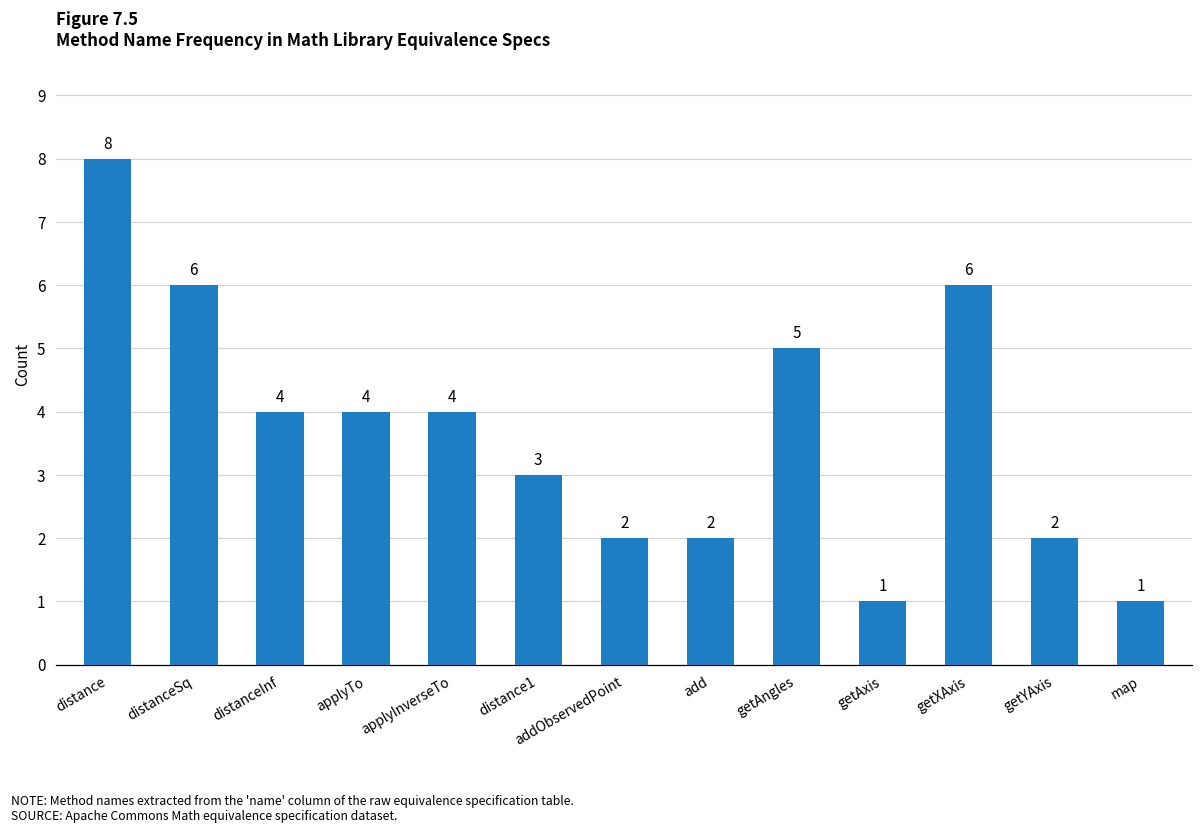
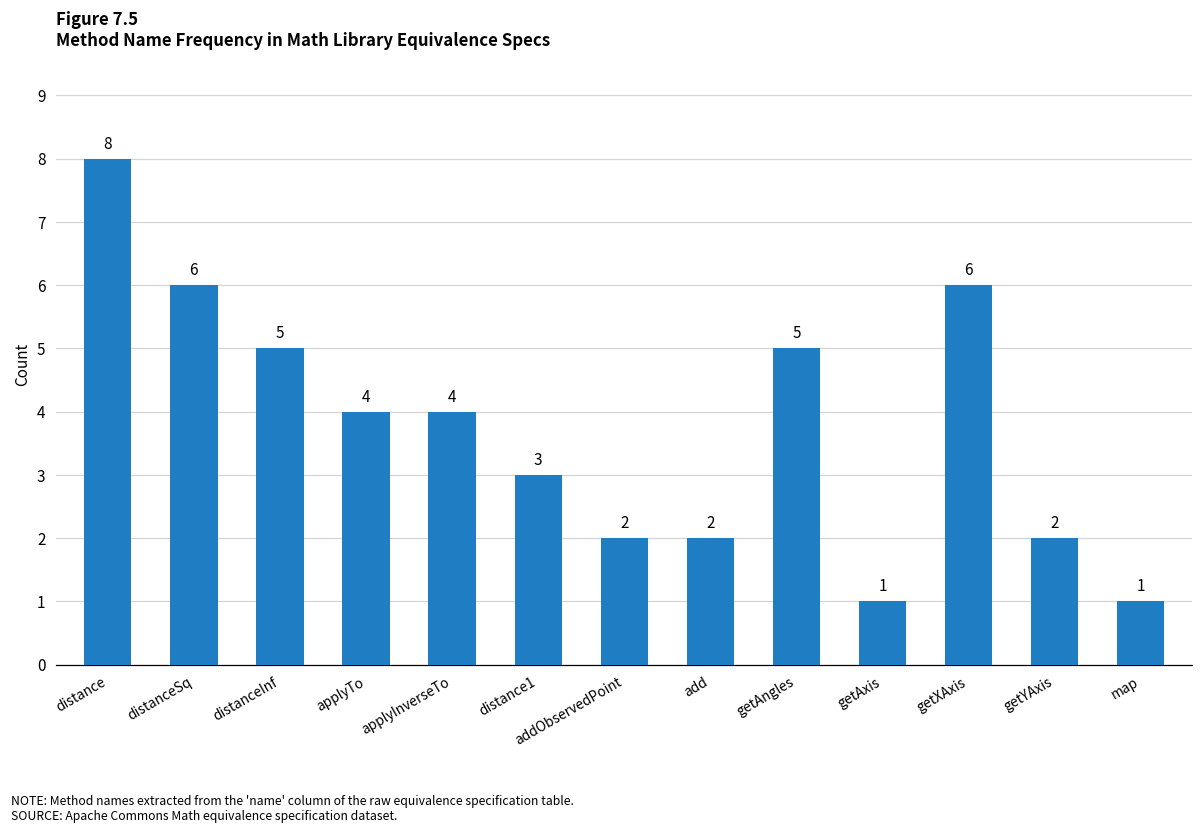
distanceInf: 4 -> 5
